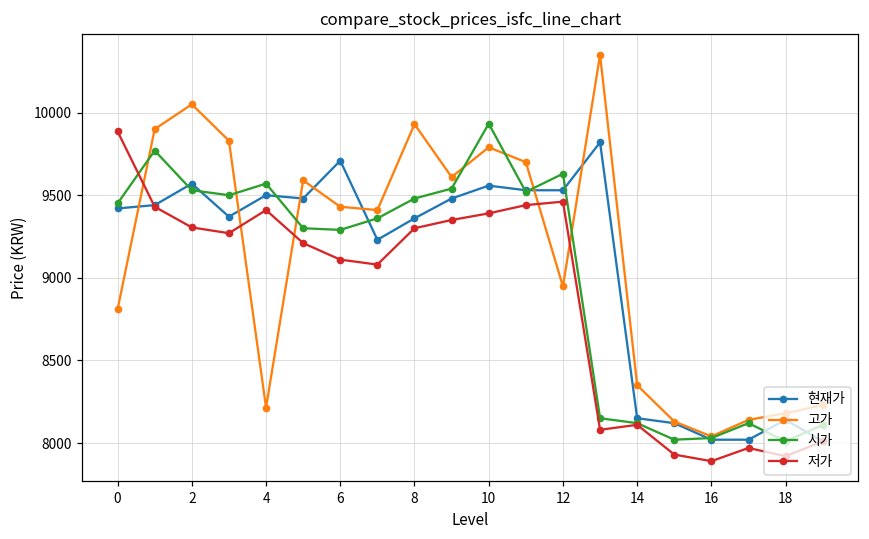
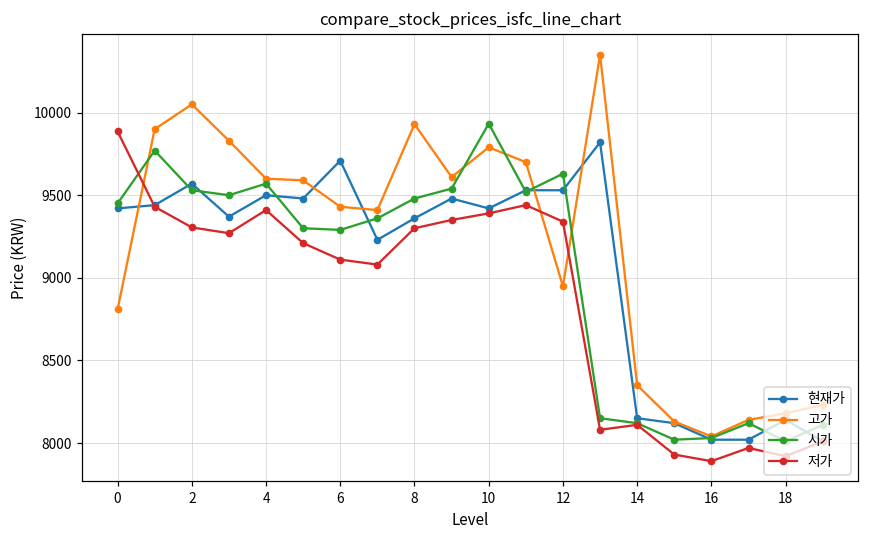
고가, 4: 8210 -> 9600
현재가, 10: 9560 -> 9420
저가, 12: 9460 -> 9340
